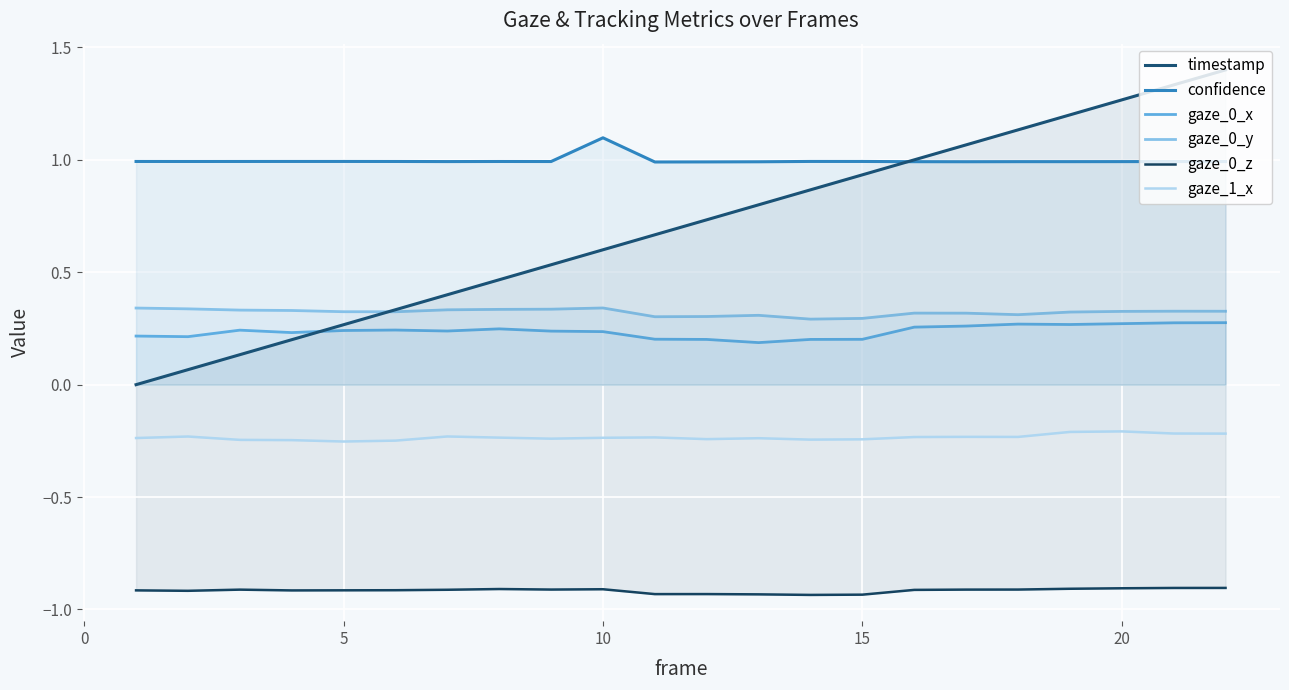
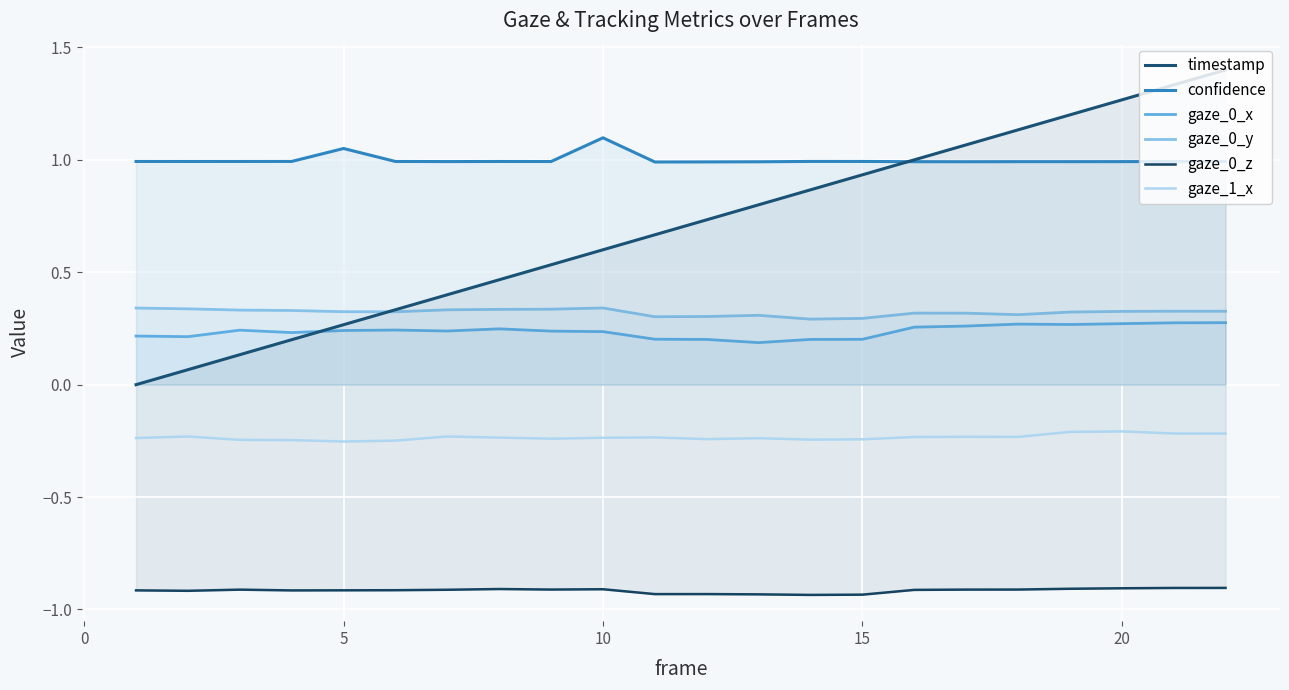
confidence, 5: 0.99 -> 1.05
